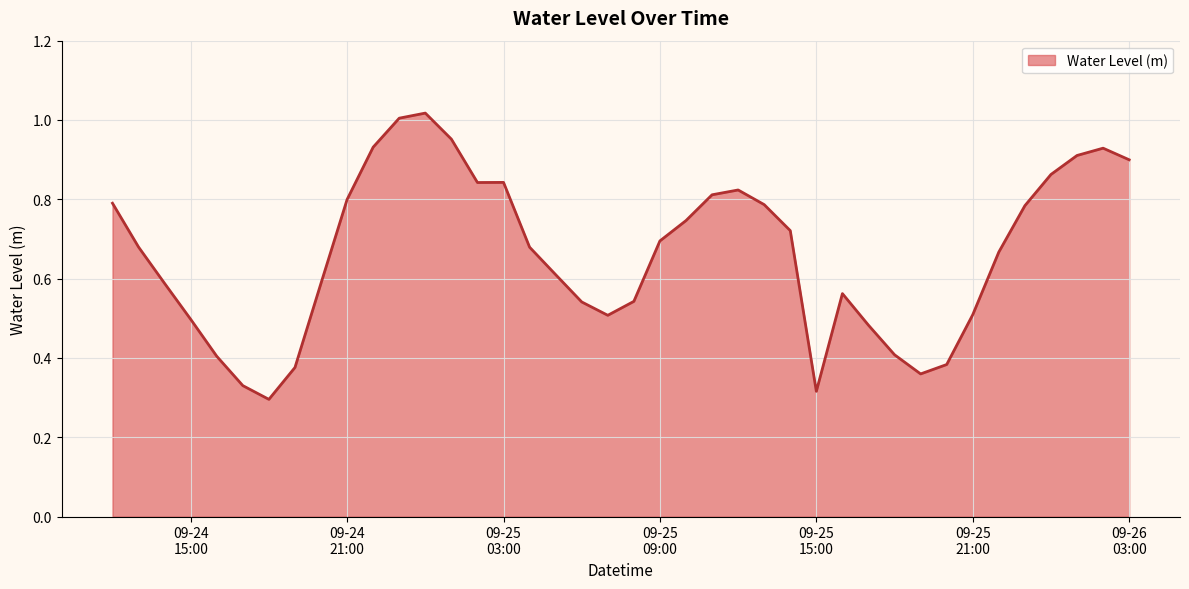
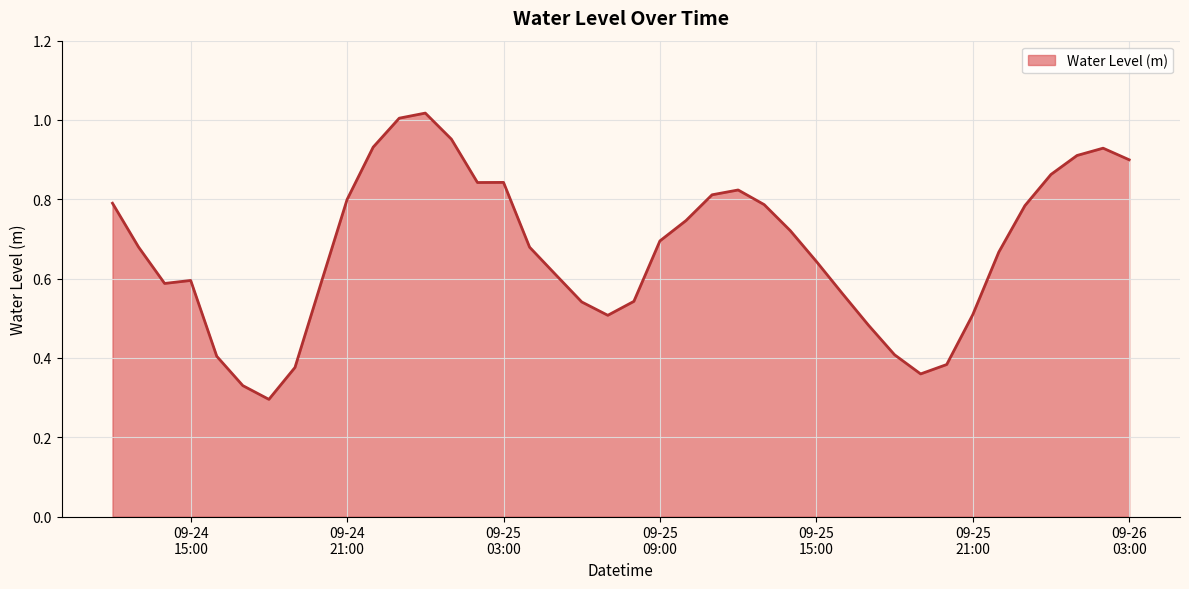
09-24 15:00: 0.50 -> 0.60
09-25 15:00: 0.32 -> 0.64
